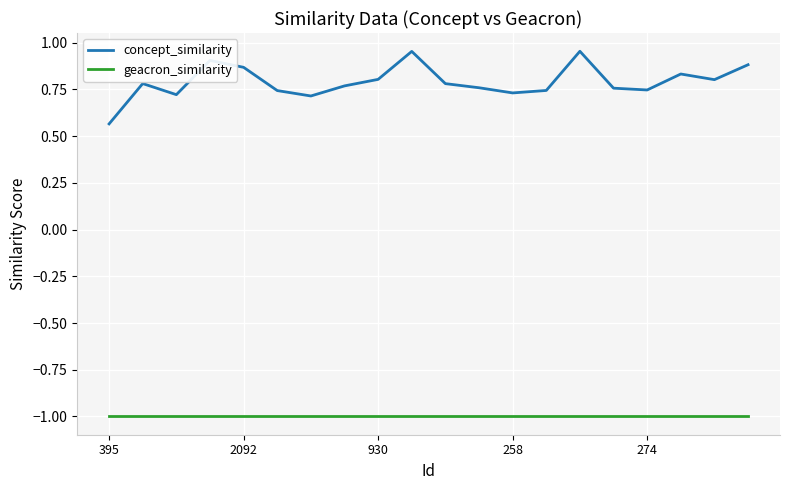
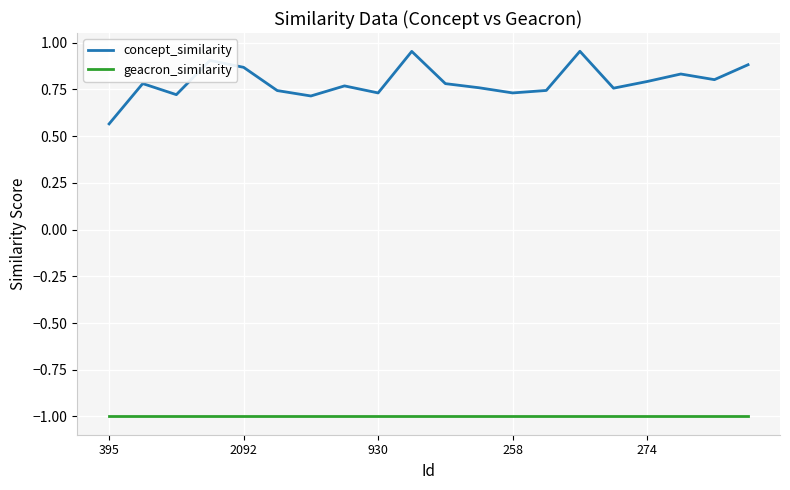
concept_similarity, 930: 0.80 -> 0.73
concept_similarity, 274: 0.75 -> 0.79
